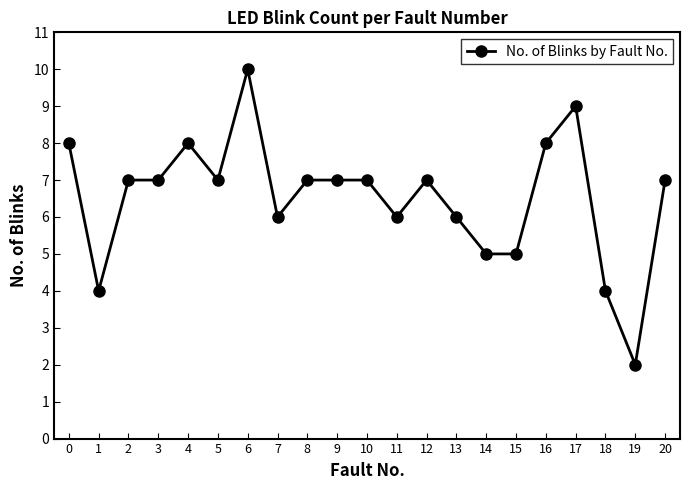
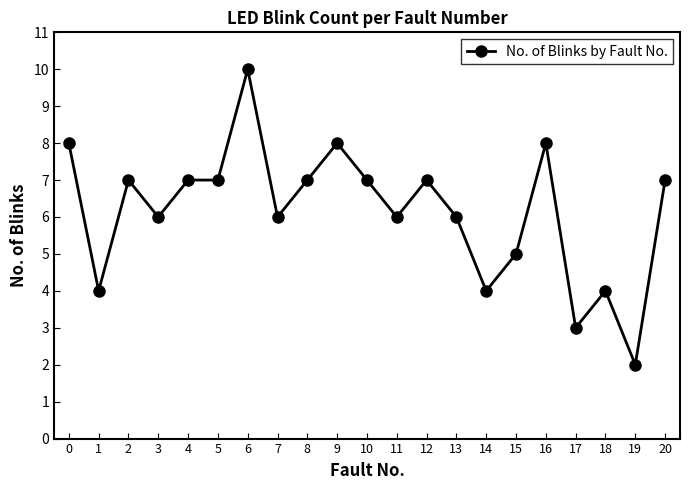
3: 7 -> 6
4: 8 -> 7
9: 7 -> 8
14: 5 -> 4
17: 9 -> 3
